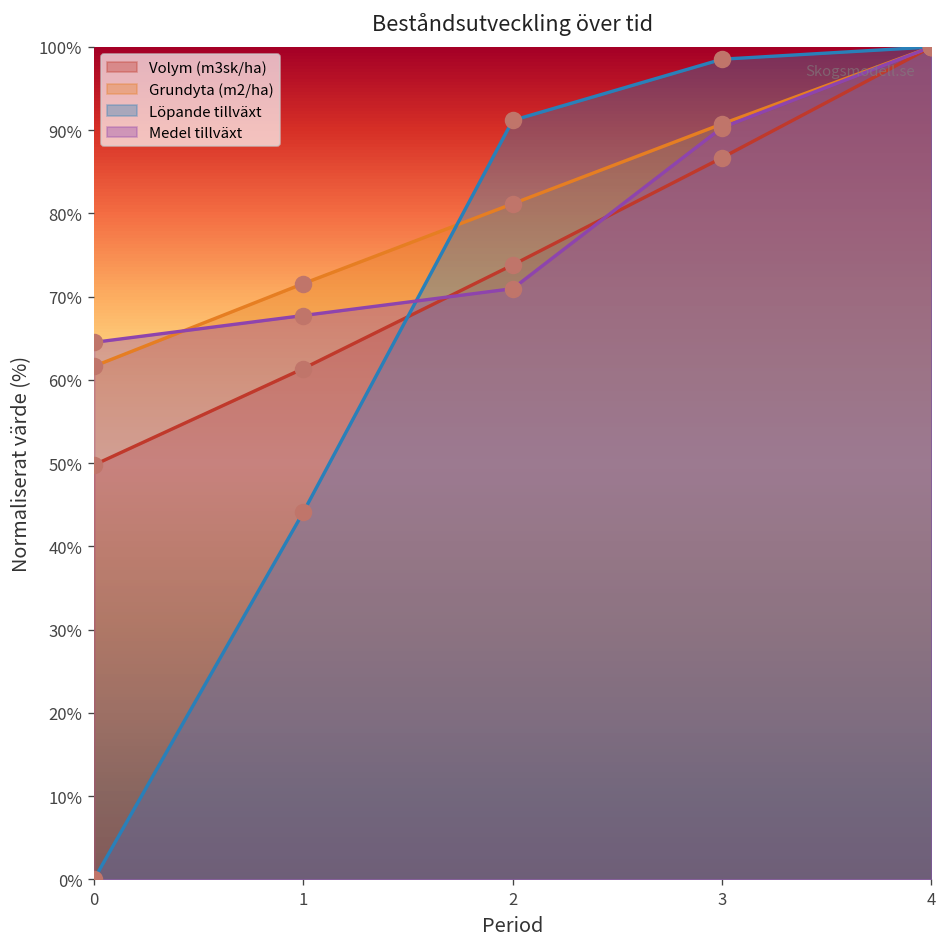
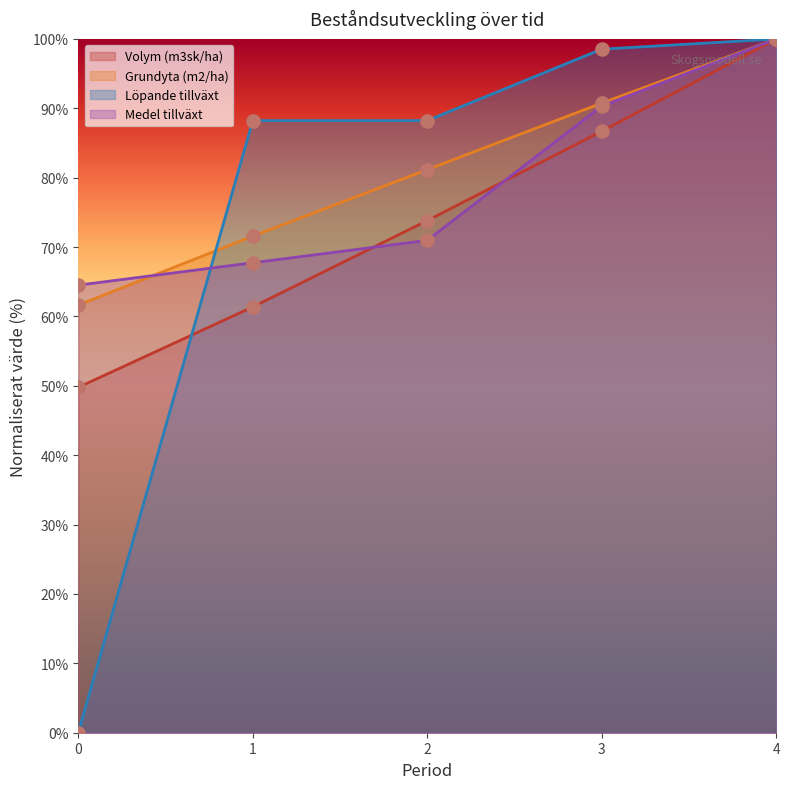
Löpande tillväxt, 1: 44% -> 88%
Löpande tillväxt, 2: 91% -> 88%
